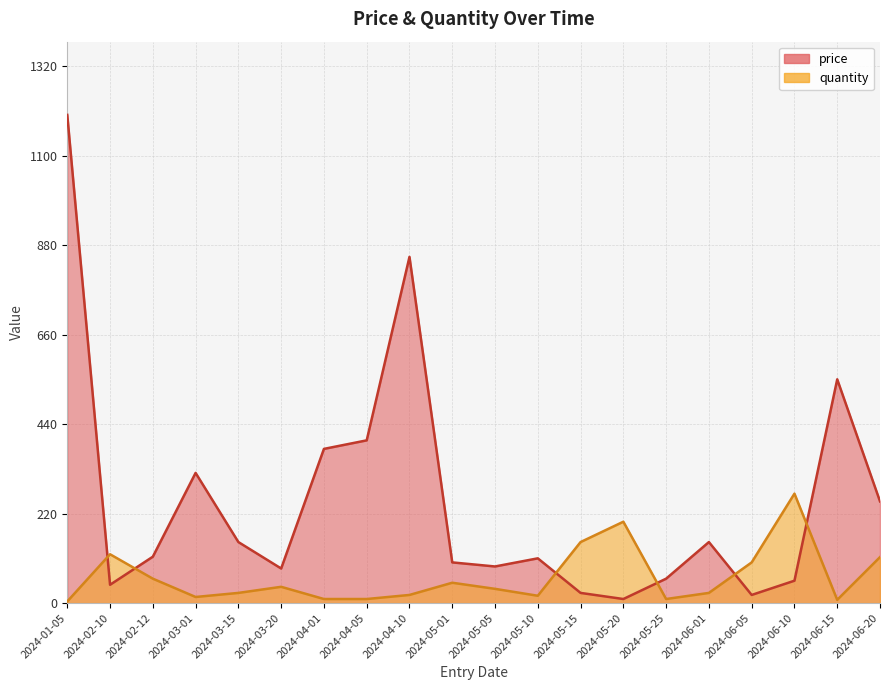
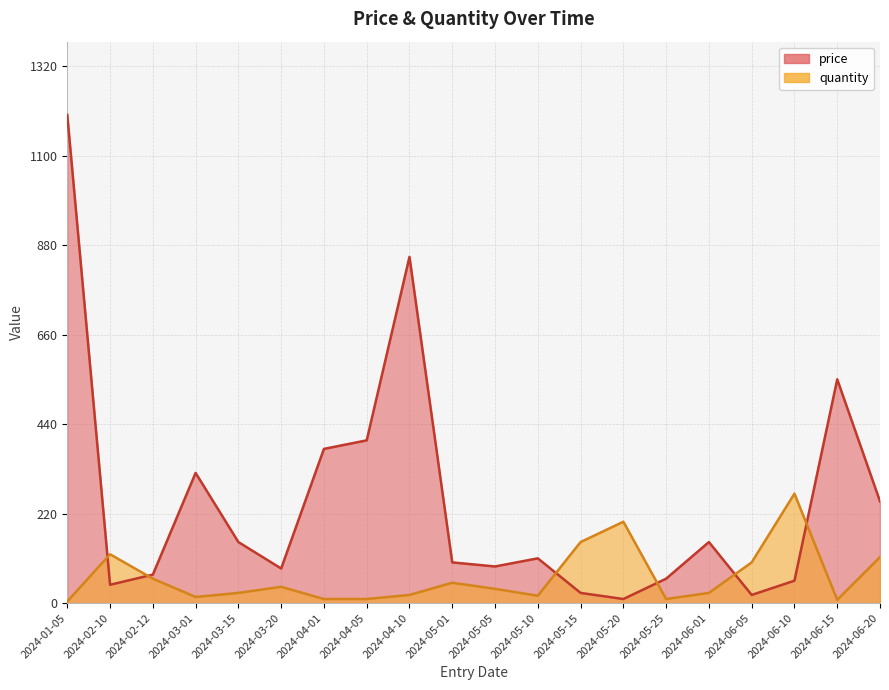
price, 2024-02-12: 110 -> 70
